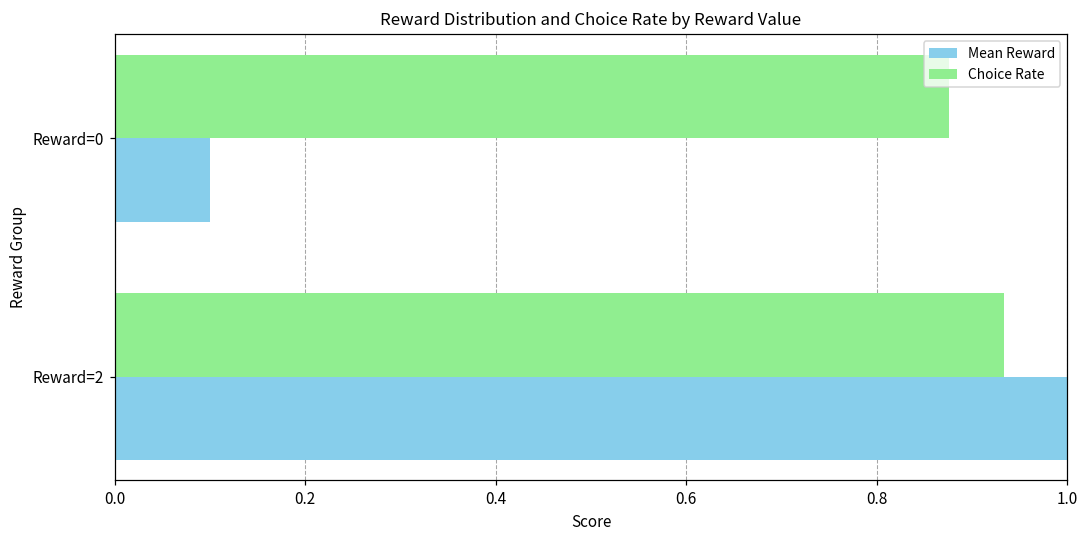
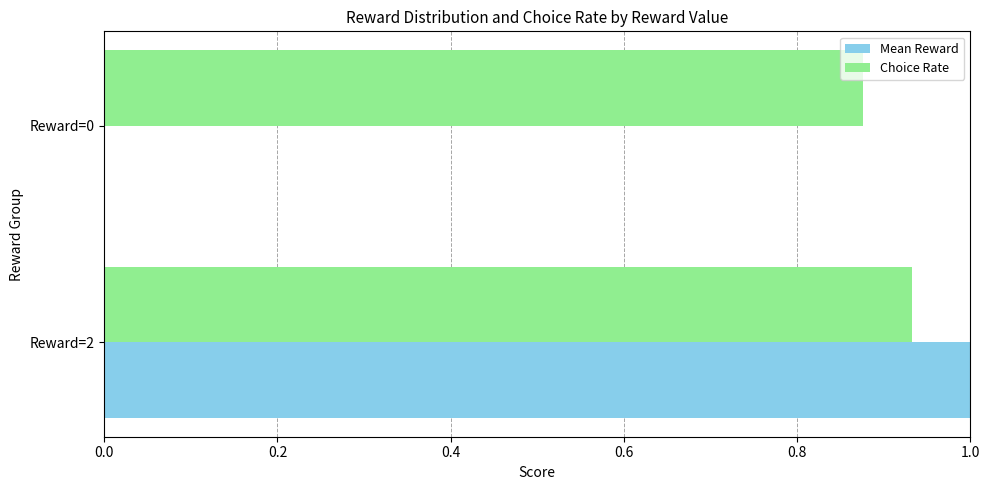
Mean Reward, Reward=0: 0.1 -> 0.0
